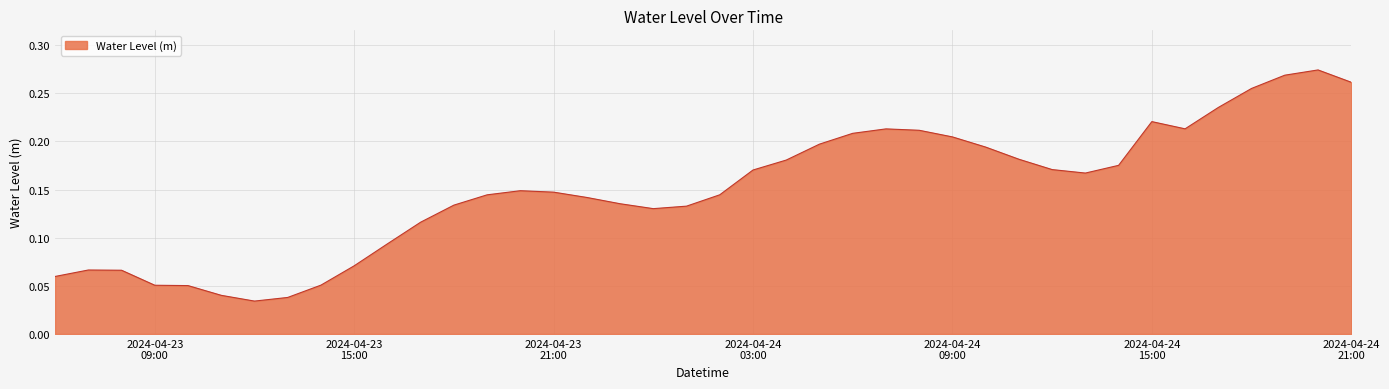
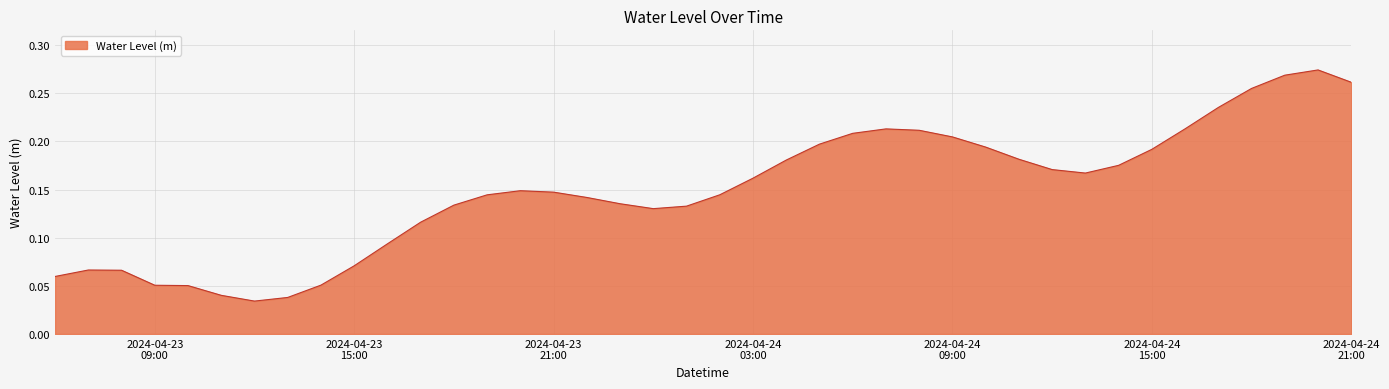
2024-04-24 03:00: 0.17 -> 0.16
2024-04-24 15:00: 0.22 -> 0.19
